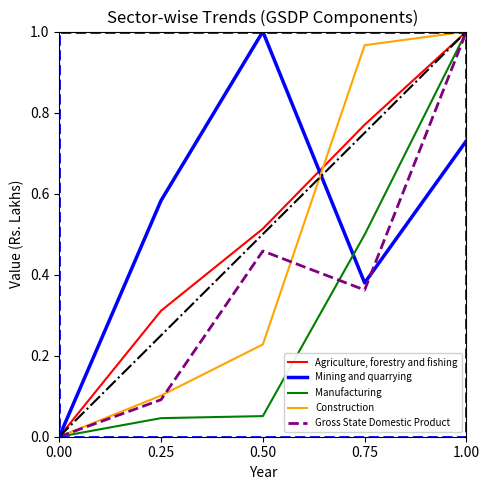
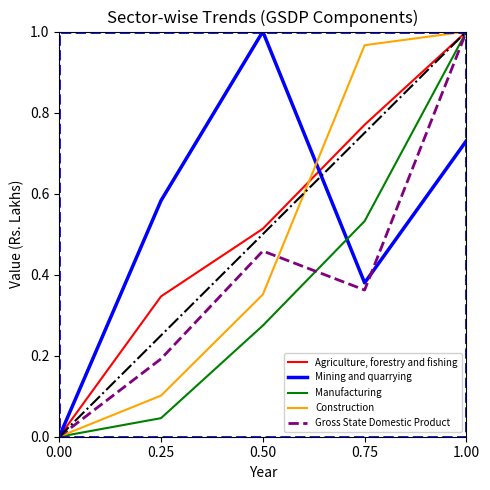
Agriculture, forestry and fishing, 0.25: 0.31 -> 0.35
Gross State Domestic Product, 0.25: 0.09 -> 0.19
Manufacturing, 0.50: 0.05 -> 0.27
Construction, 0.50: 0.23 -> 0.35
Manufacturing, 0.75: 0.50 -> 0.53
